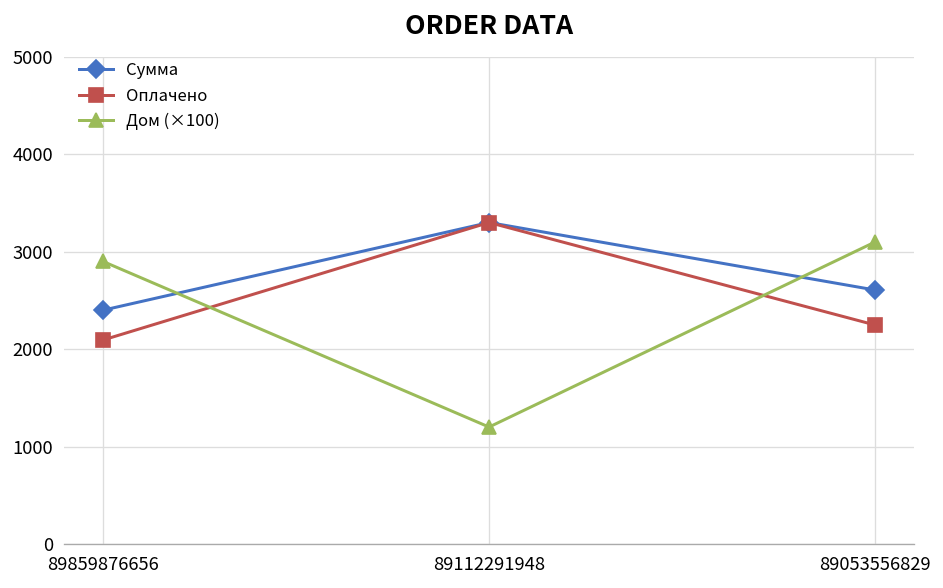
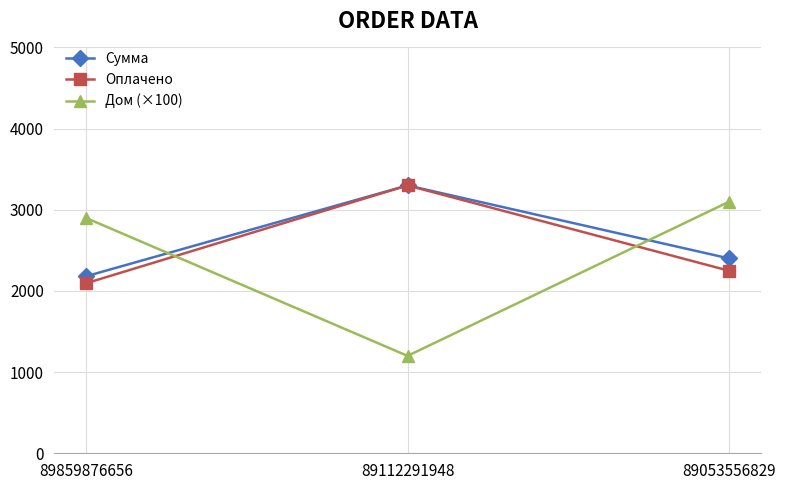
Сумма, 89859876656: 2400 -> 2200
Сумма, 89053556829: 2600 -> 2400
